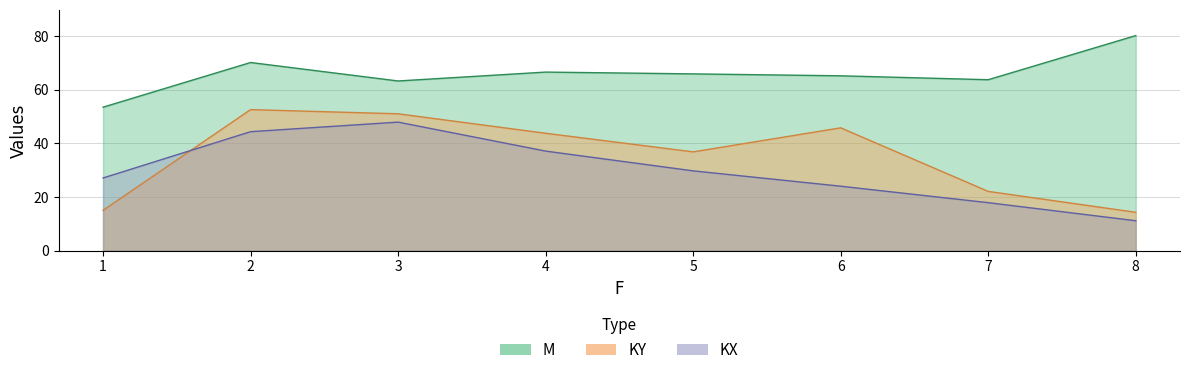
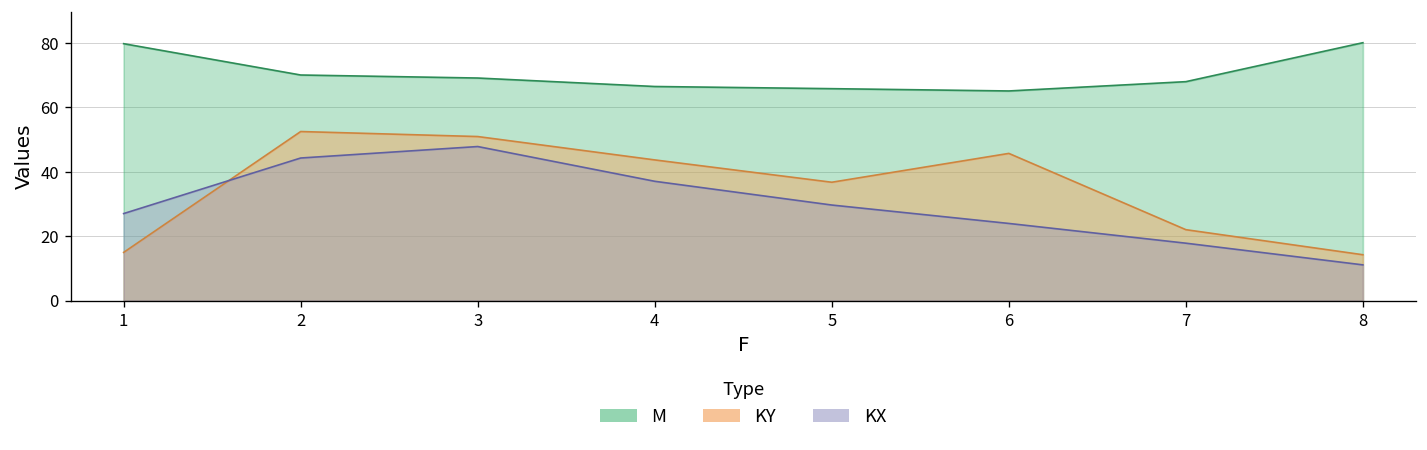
M, 1: 53 -> 80
M, 3: 63 -> 69
M, 7: 64 -> 68
